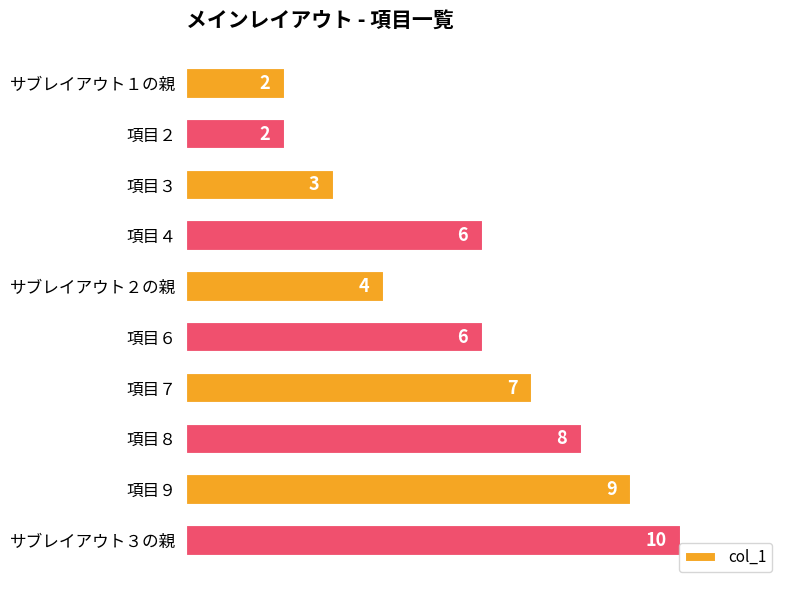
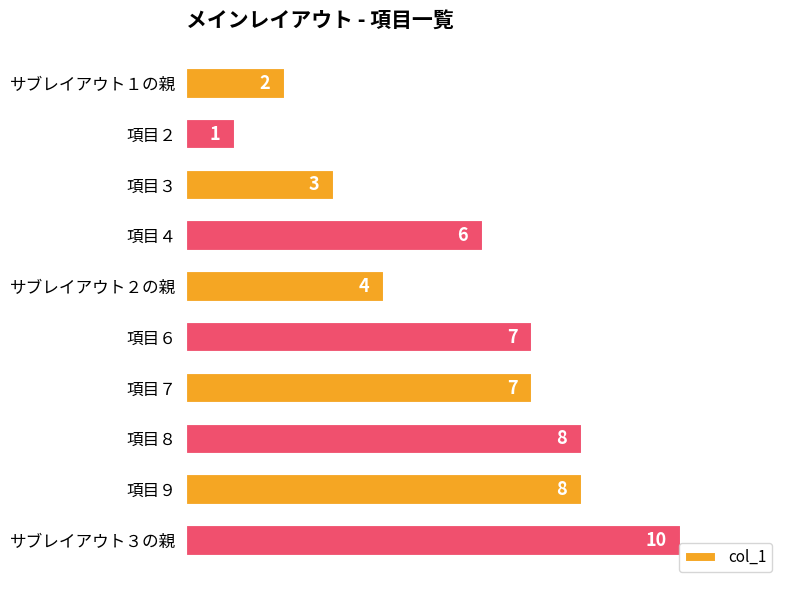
項目２: 2 -> 1
項目６: 6 -> 7
項目９: 9 -> 8
